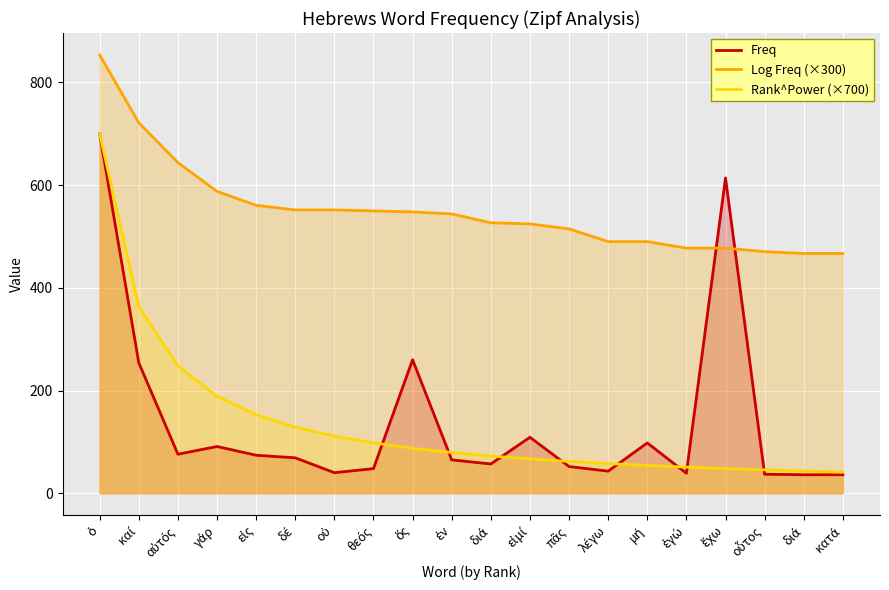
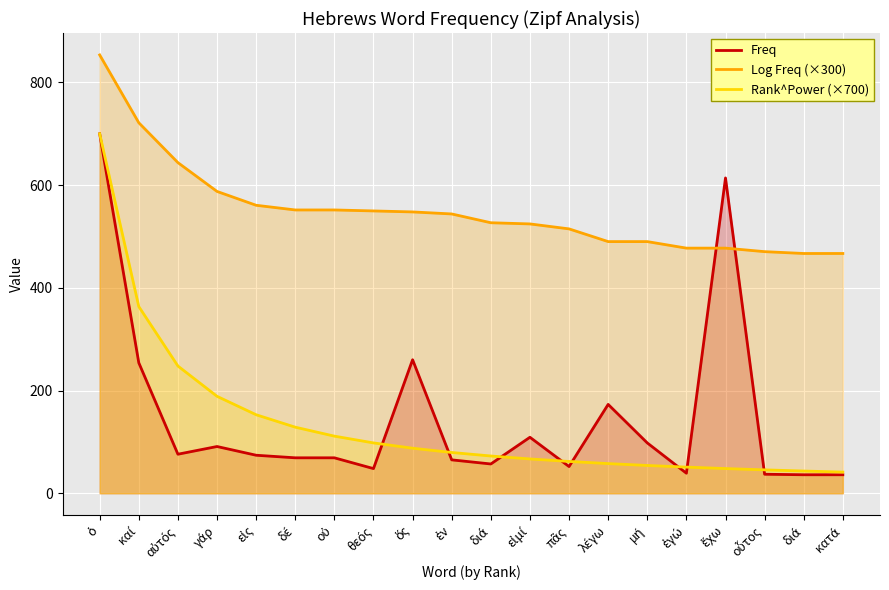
Freq, οὐ: 40 -> 70
Freq, λέγω: 40 -> 170
